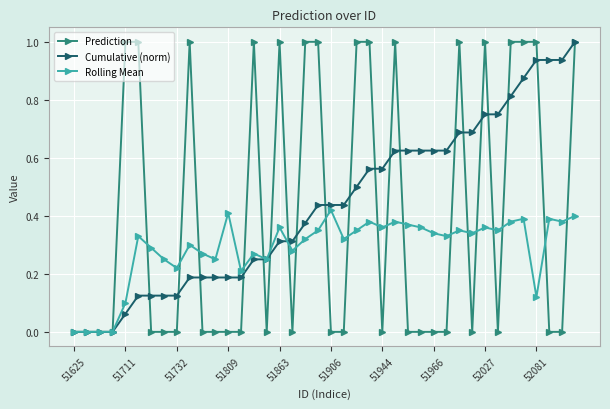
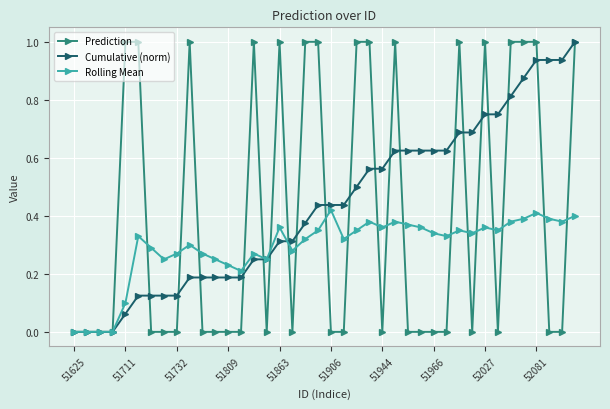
Rolling Mean, 51732: 0.22 -> 0.27
Rolling Mean, 51809: 0.41 -> 0.23
Rolling Mean, 52081: 0.12 -> 0.41
